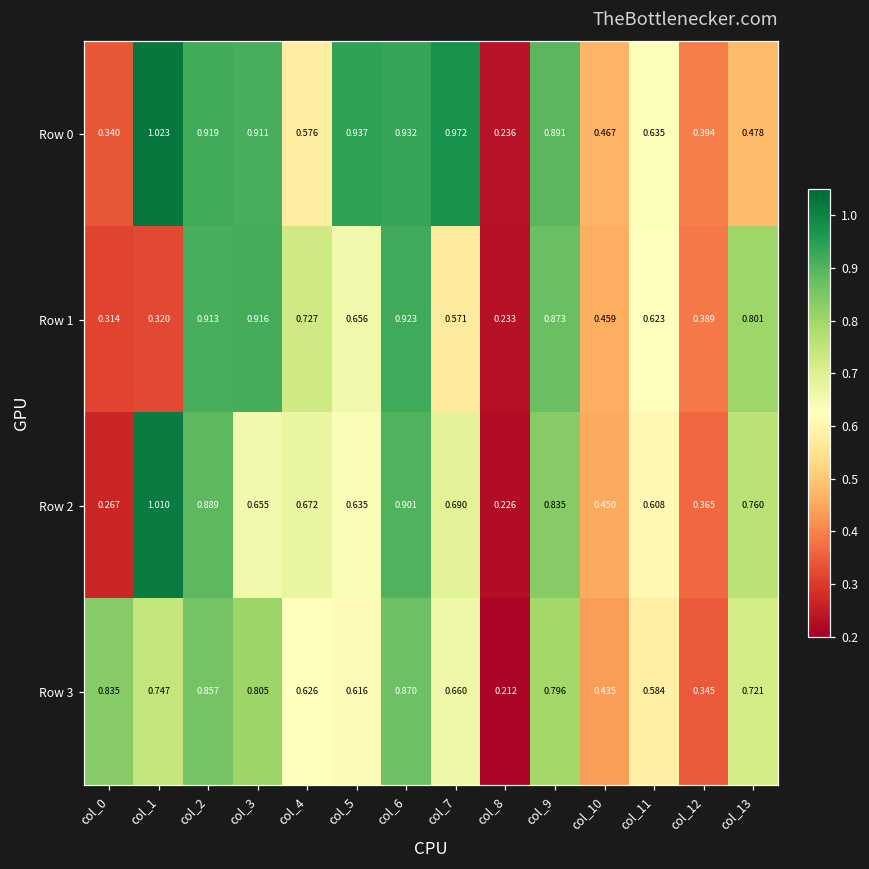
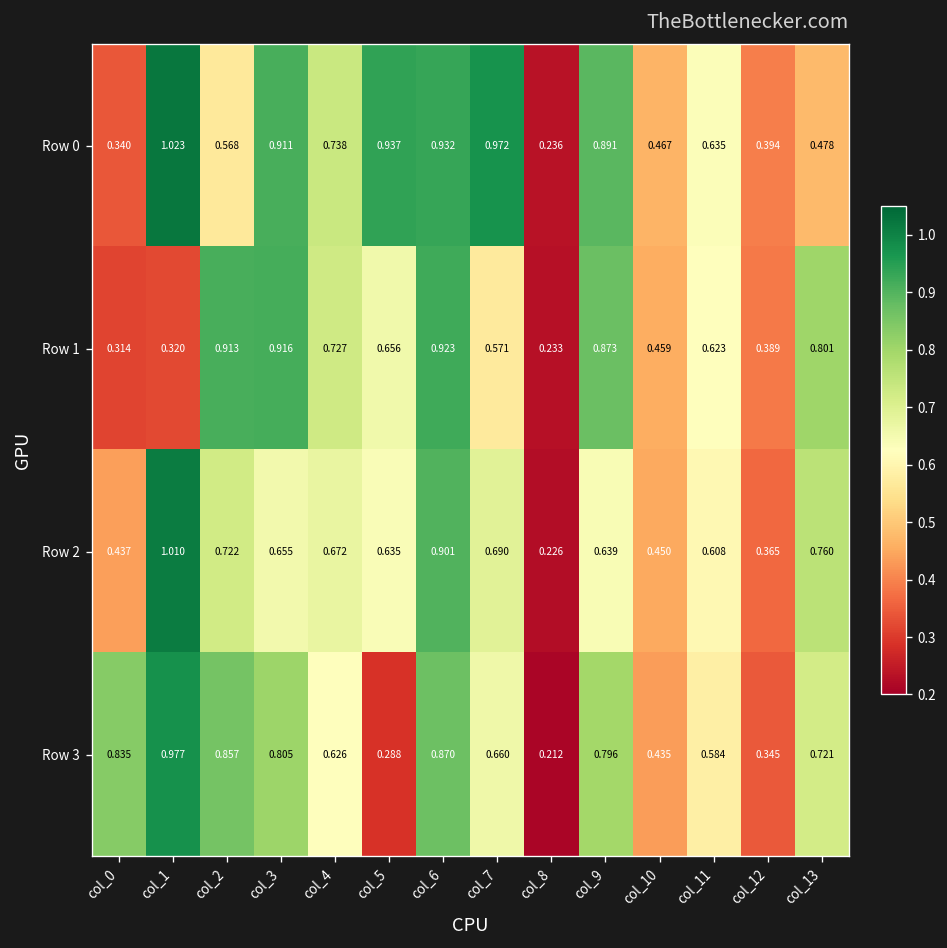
Row 0, col_2: 0.919 -> 0.568
Row 0, col_4: 0.576 -> 0.738
Row 2, col_0: 0.267 -> 0.437
Row 2, col_2: 0.889 -> 0.722
Row 2, col_9: 0.835 -> 0.639
Row 3, col_1: 0.747 -> 0.977
Row 3, col_5: 0.616 -> 0.288
